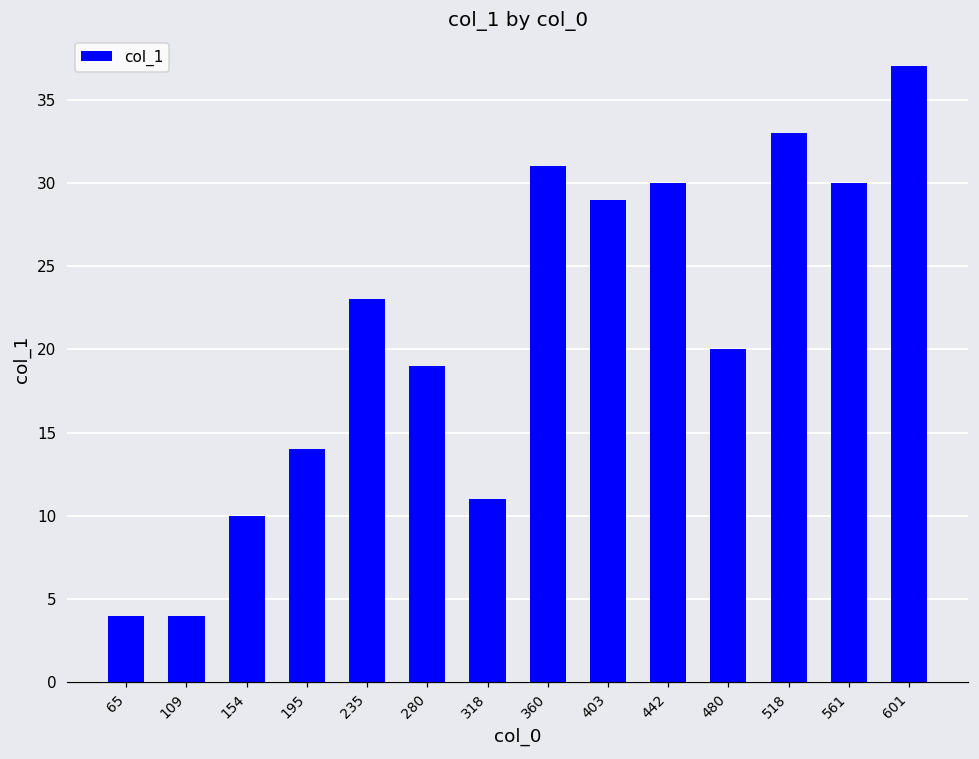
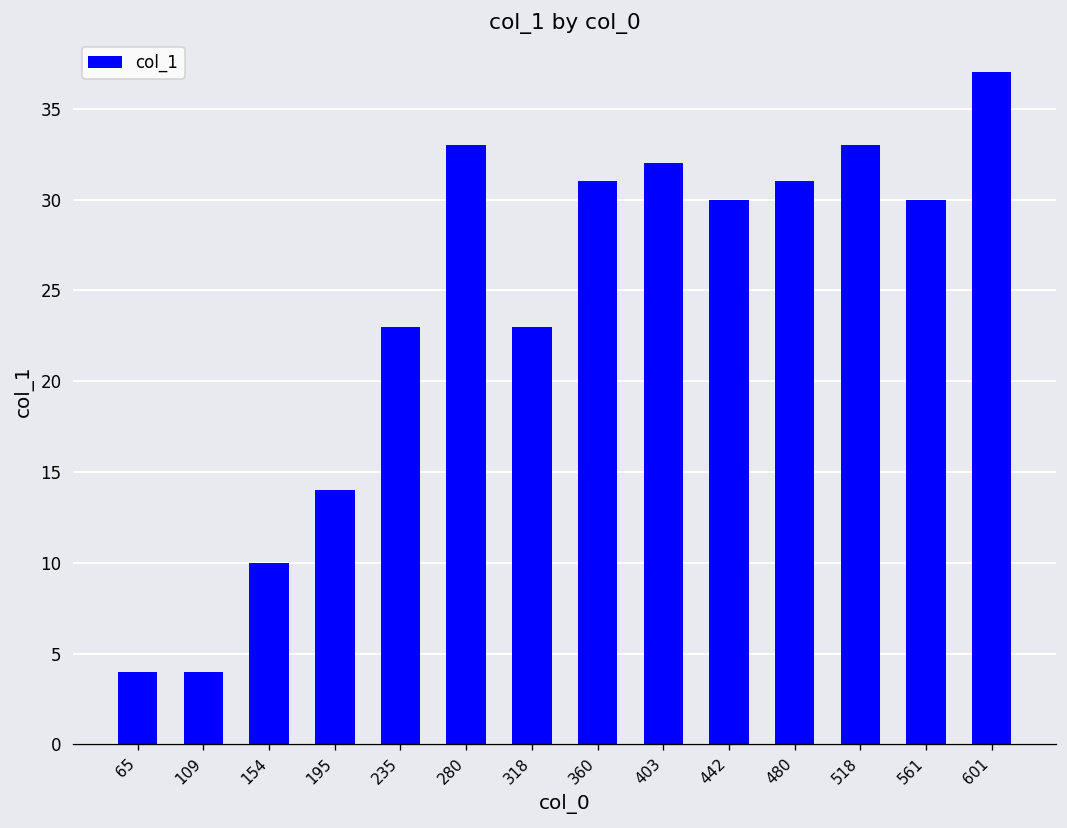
280: 19 -> 33
318: 11 -> 23
403: 29 -> 32
480: 20 -> 31
